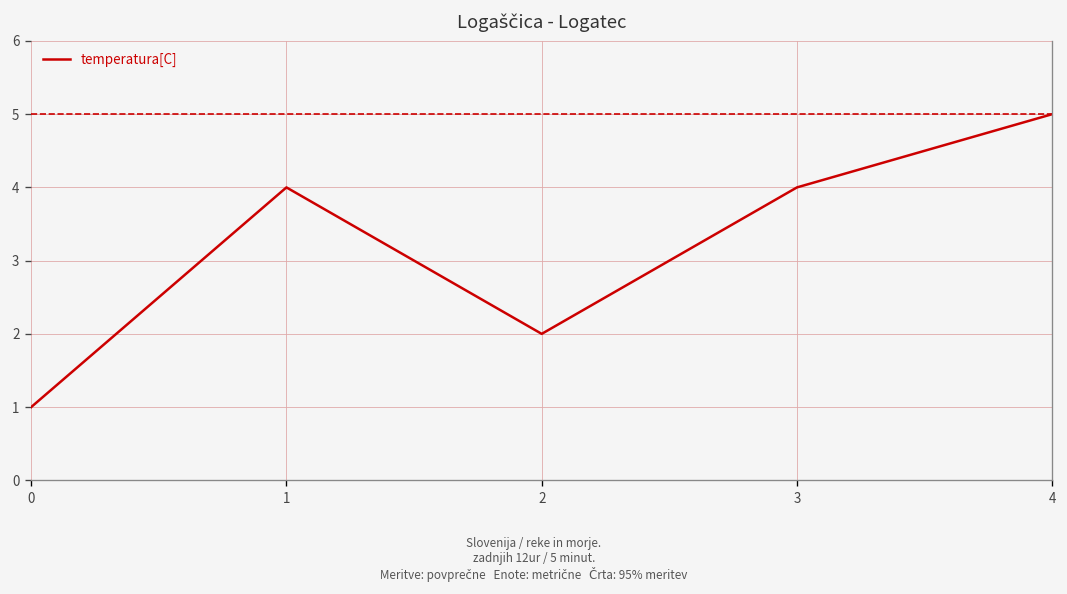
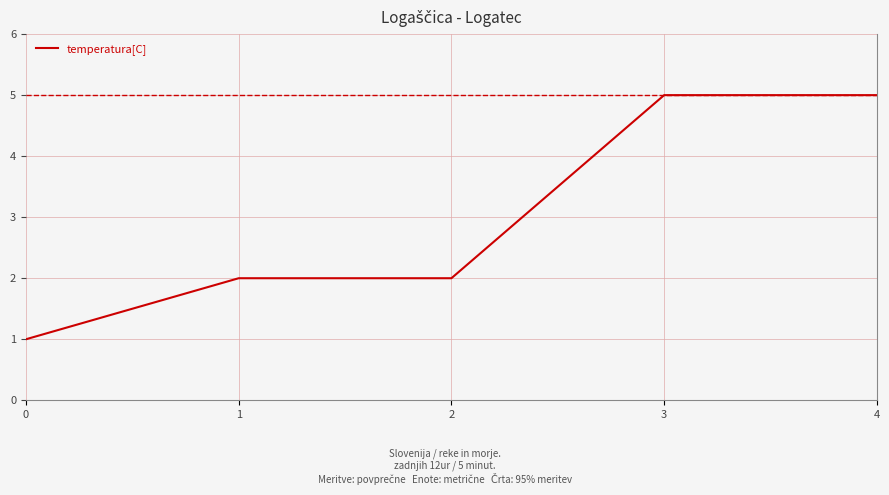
1: 4 -> 2
3: 4 -> 5
